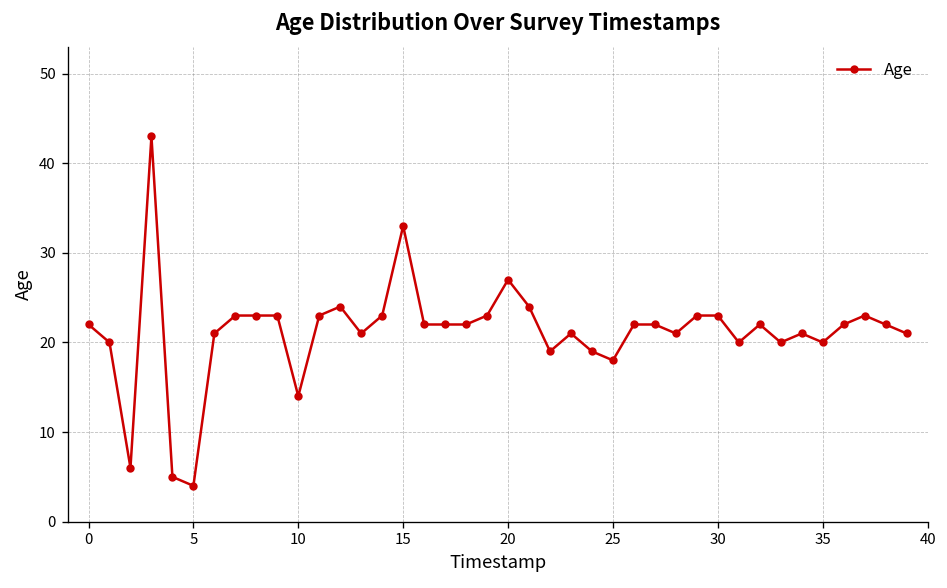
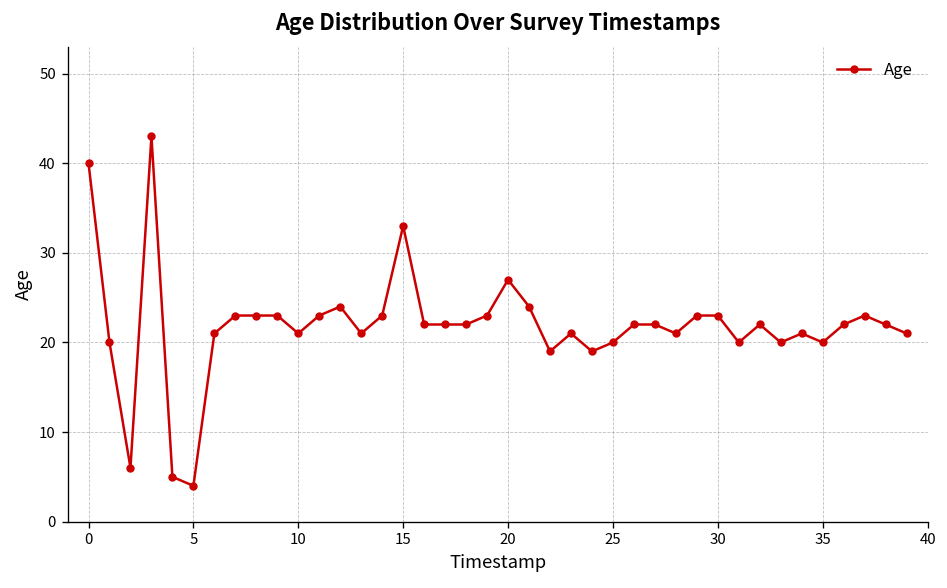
0: 22 -> 40
10: 14 -> 21
25: 18 -> 20
